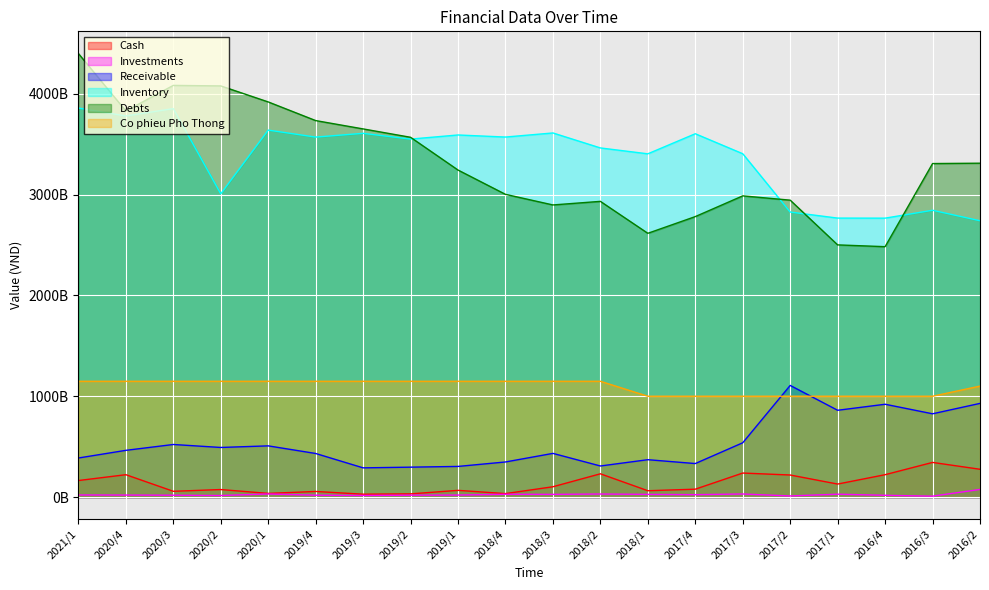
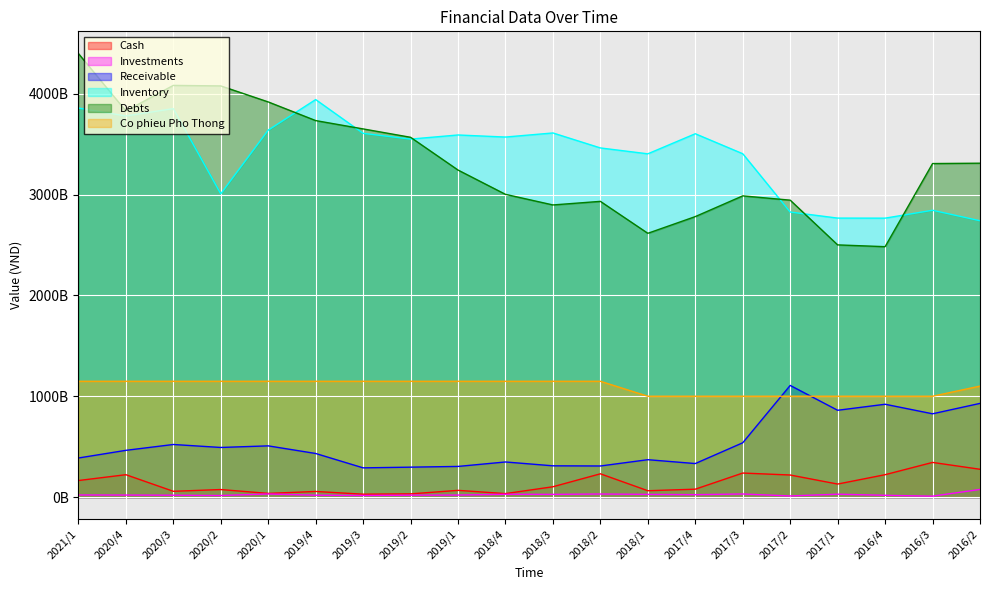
Inventory, 2019/4: 3570000000000 -> 3940000000000
Receivable, 2018/3: 430000000000 -> 310000000000
